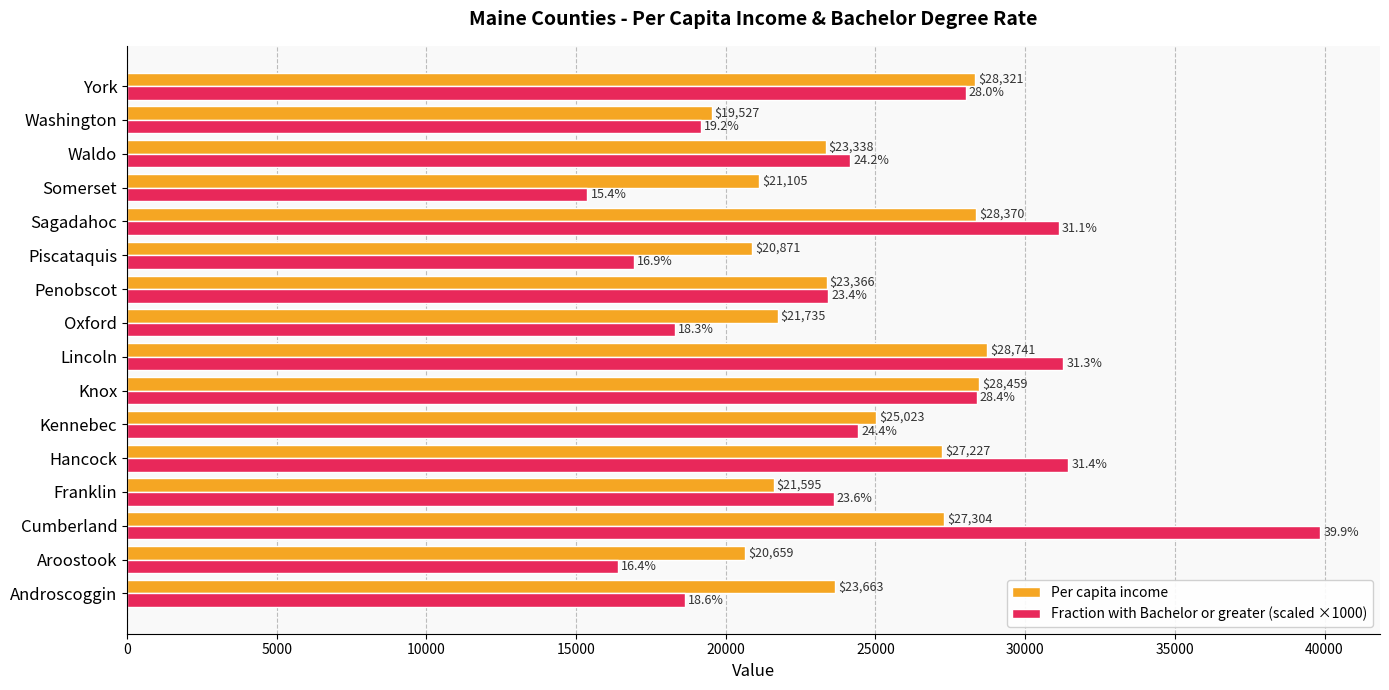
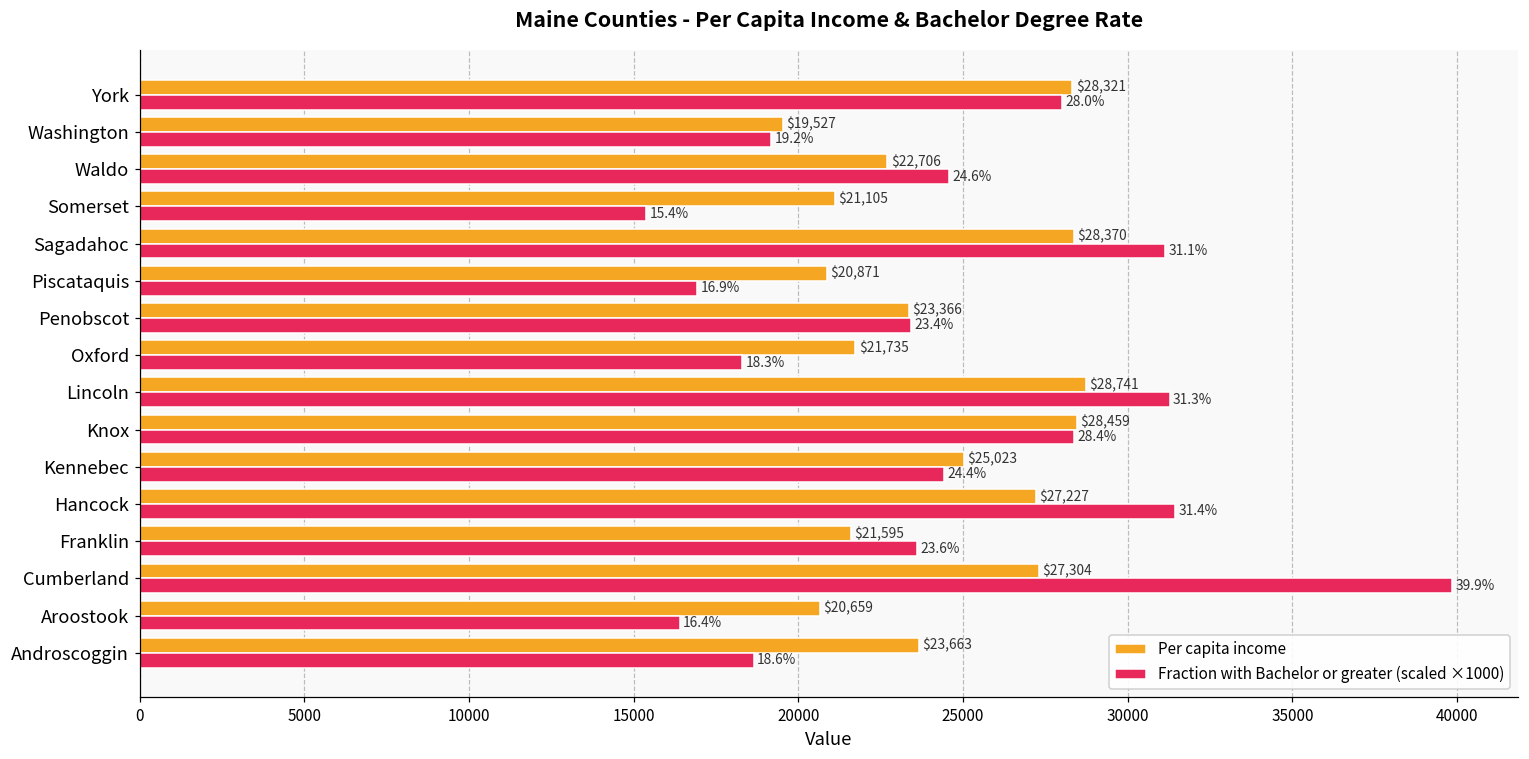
Per capita income, Waldo: $23,338 -> $22,706
Fraction with Bachelor or greater (scaled ×1000), Waldo: 24.2% -> 24.6%
